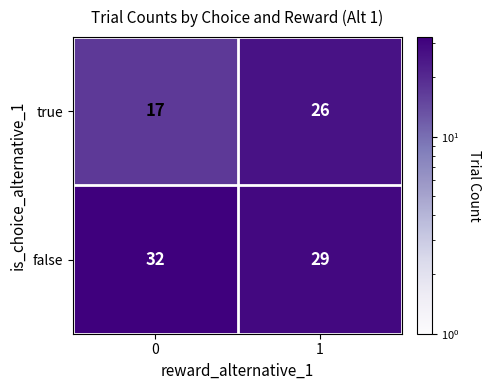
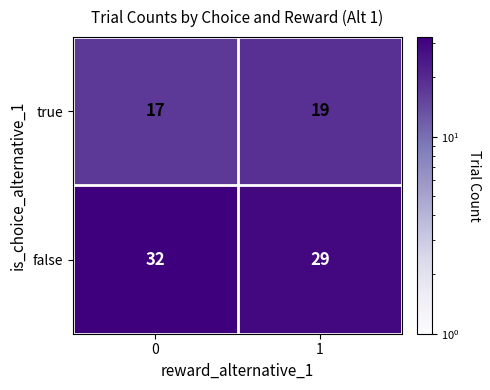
true, 1: 26 -> 19
